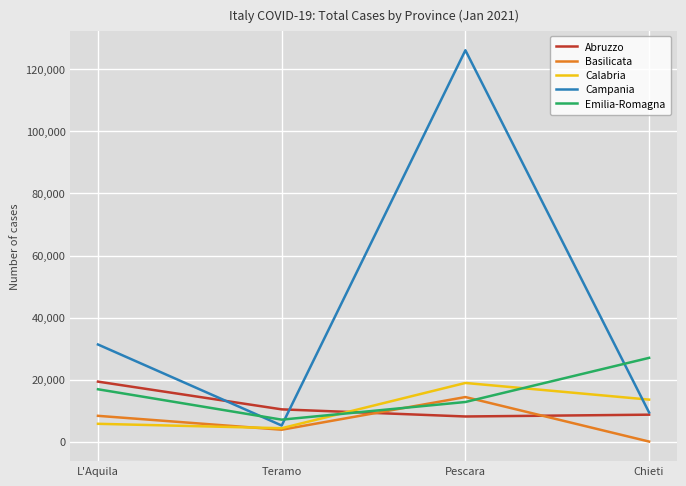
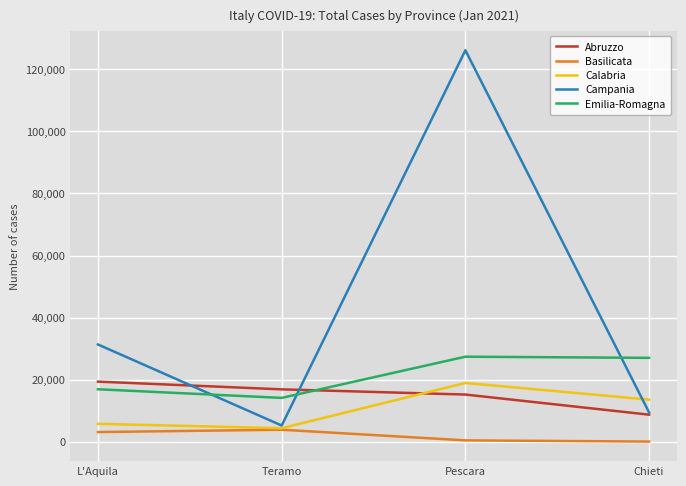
Basilicata, L'Aquila: 8,000 -> 3,000
Abruzzo, Teramo: 10,000 -> 17,000
Emilia-Romagna, Teramo: 7,000 -> 14,000
Abruzzo, Pescara: 8,000 -> 15,000
Basilicata, Pescara: 14,000 -> 0
Emilia-Romagna, Pescara: 13,000 -> 27,000
